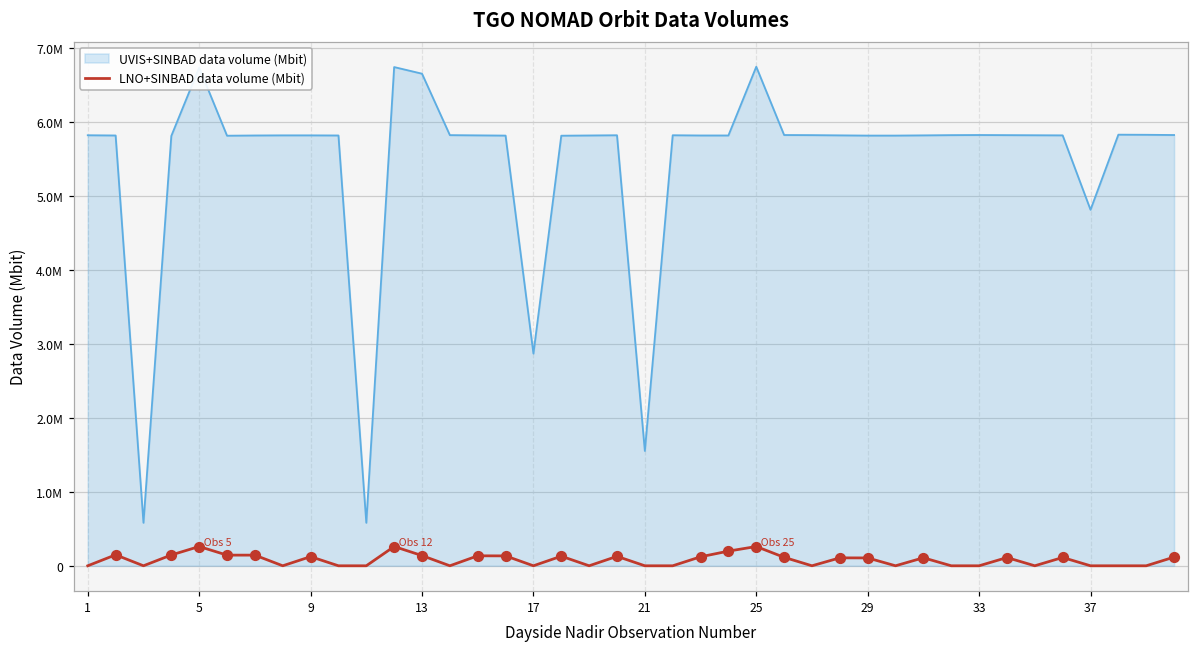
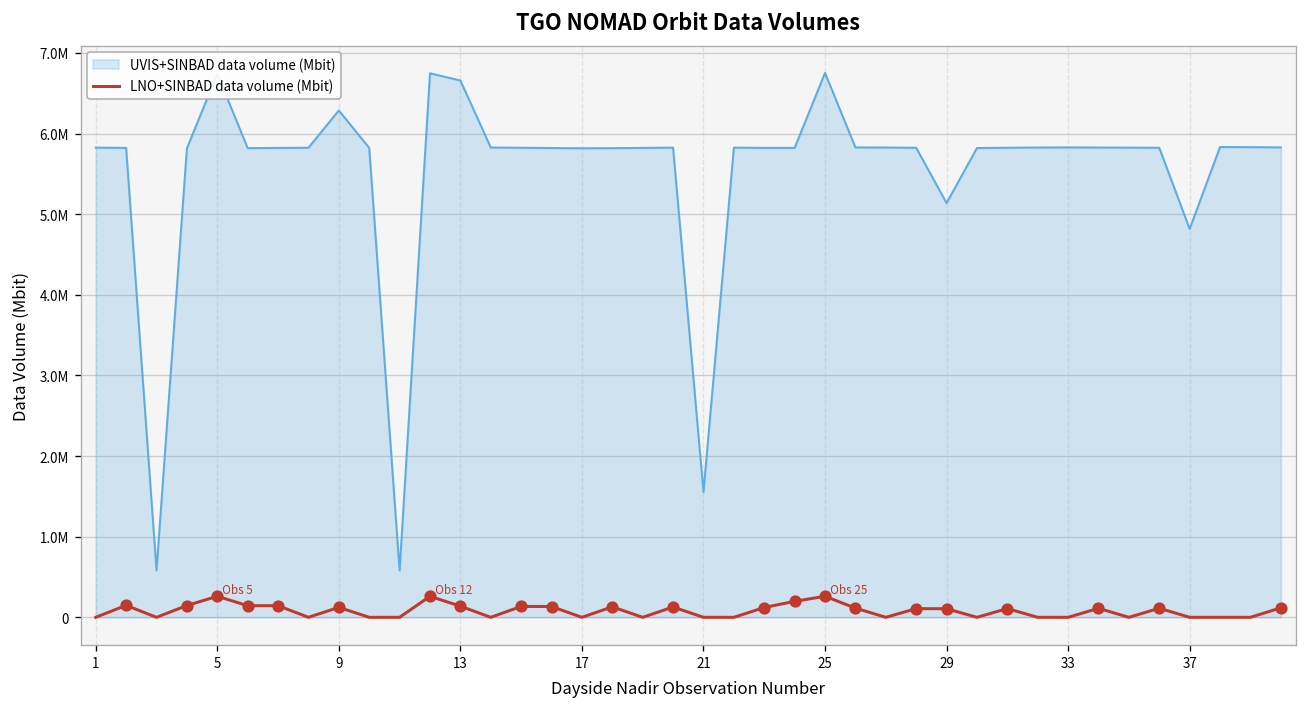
UVIS+SINBAD data volume (Mbit), 9: 5800000 -> 6300000
UVIS+SINBAD data volume (Mbit), 17: 2900000 -> 5800000
UVIS+SINBAD data volume (Mbit), 29: 5800000 -> 5100000
